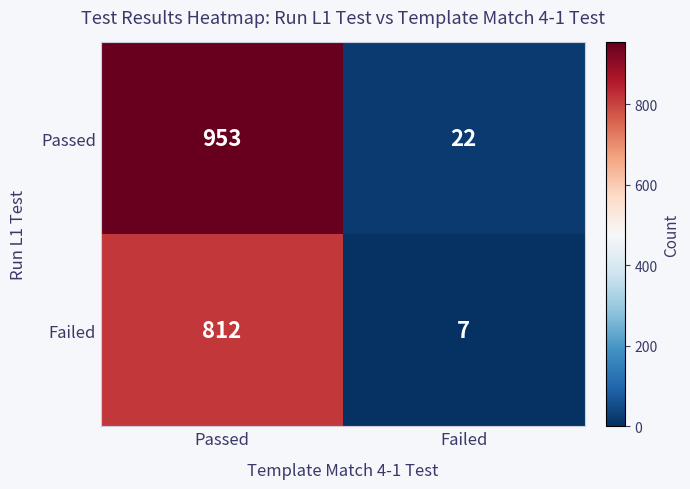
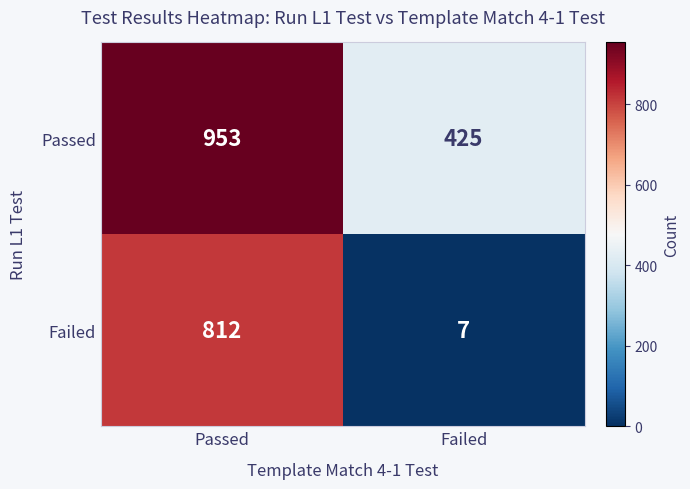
Passed, Failed: 22 -> 425
